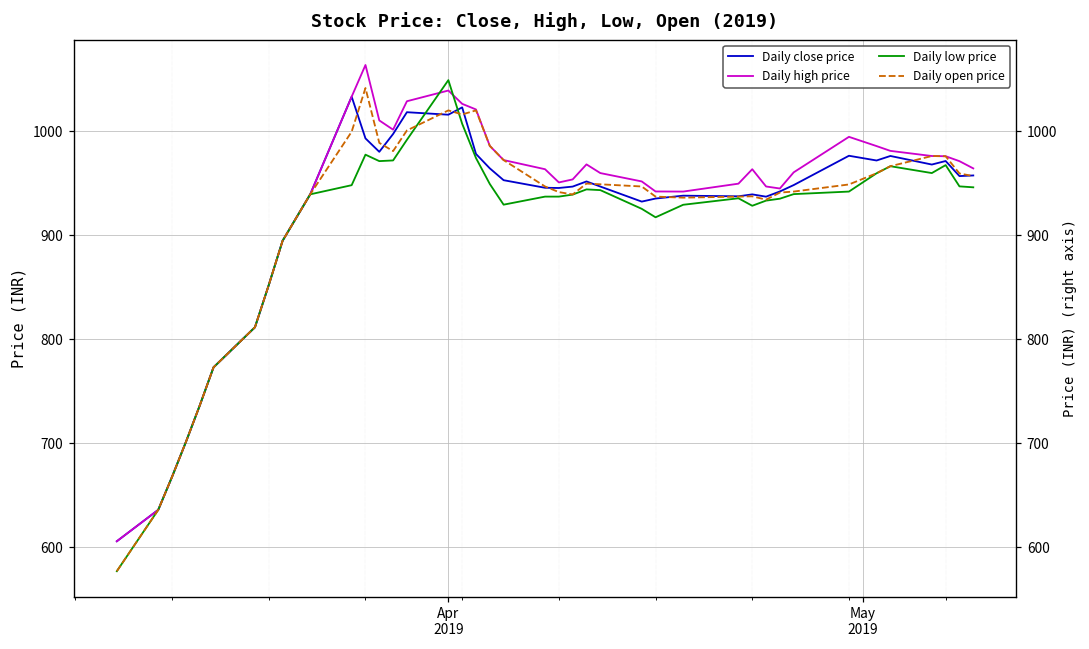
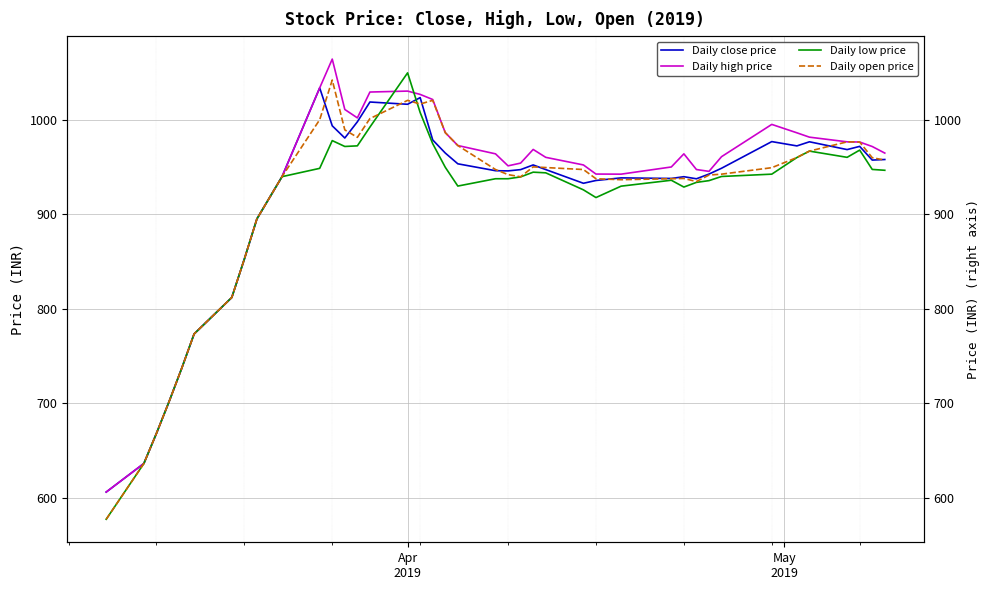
Daily high price, Apr 2019: 1040 -> 1030
